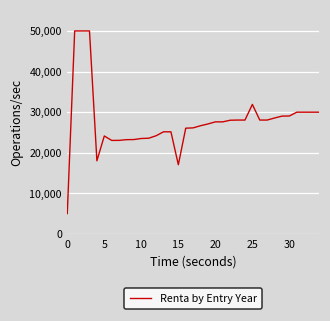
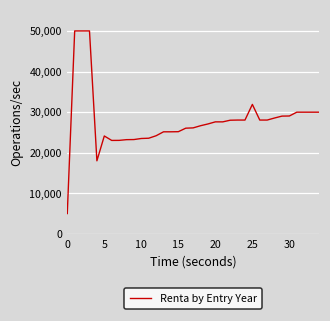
15: 17,000 -> 25,000
